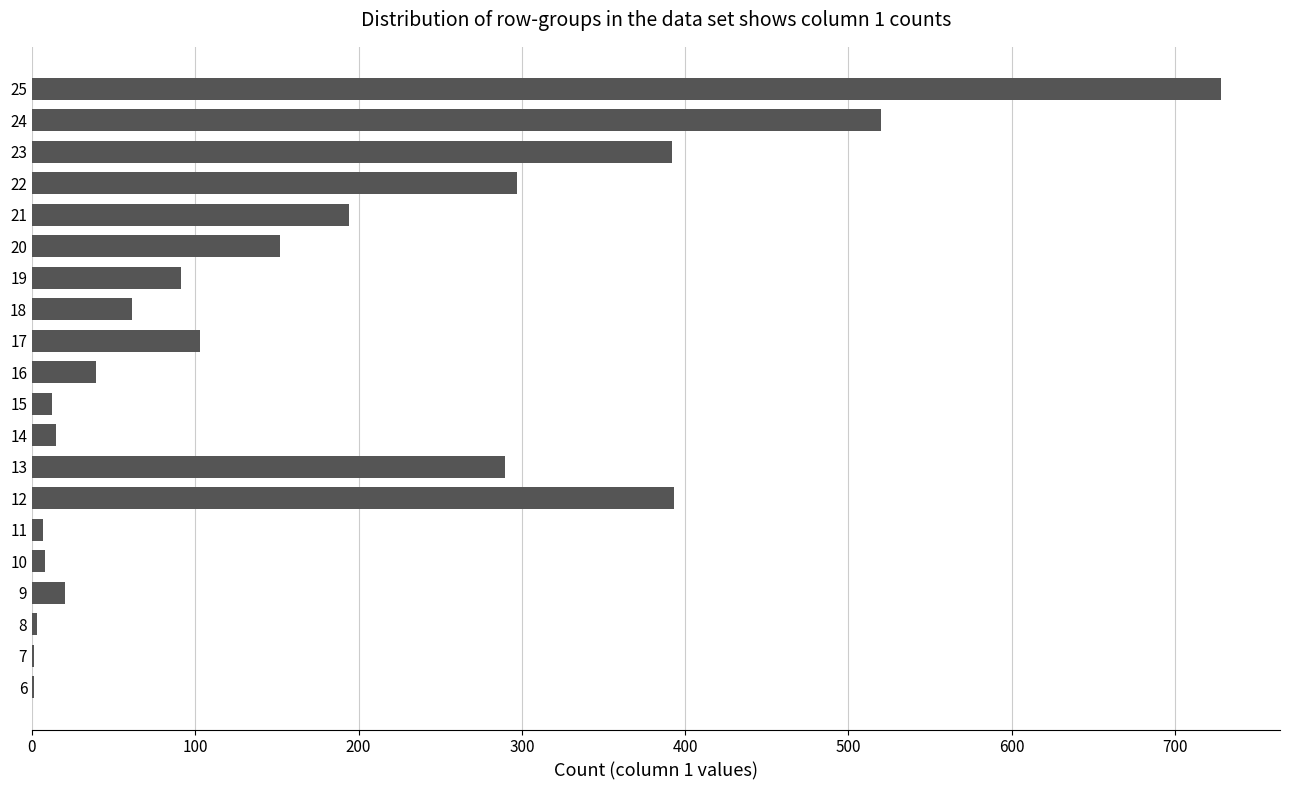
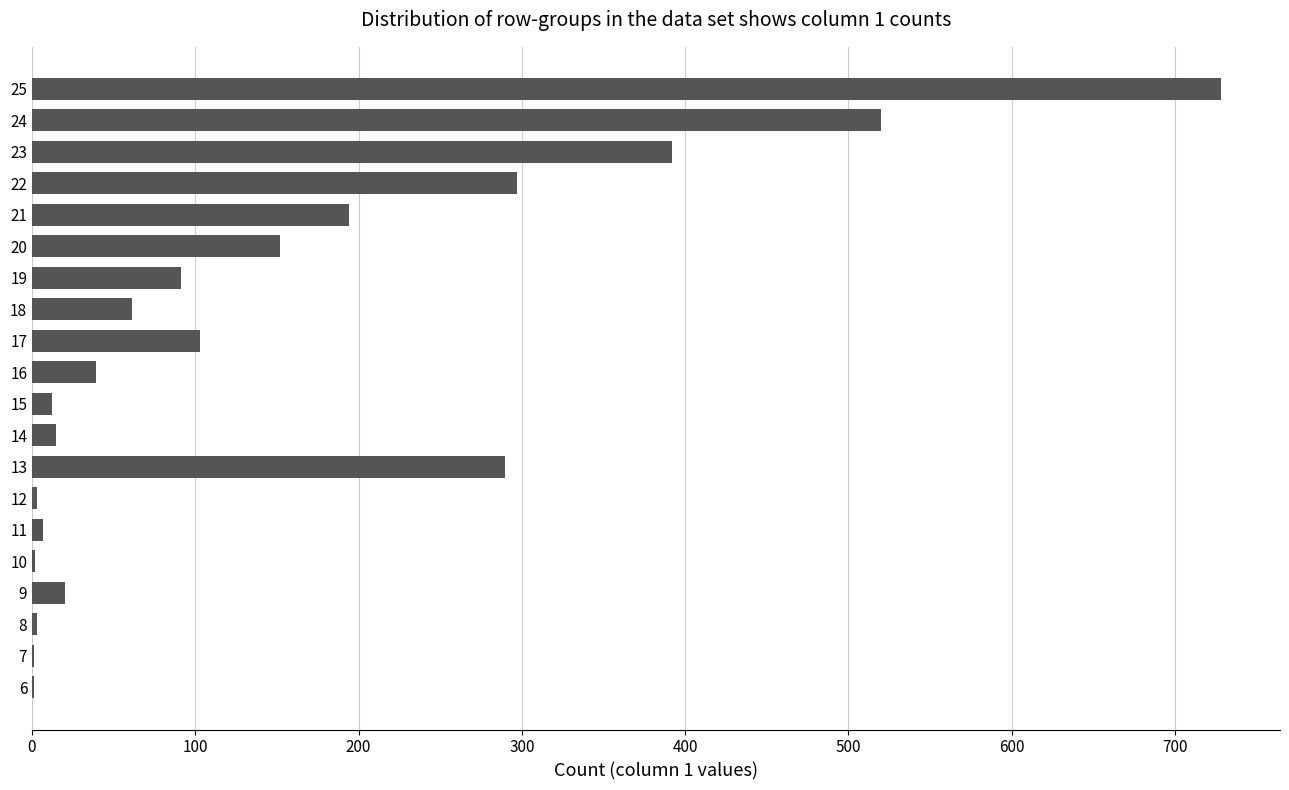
12: 393 -> 3
10: 8 -> 2
